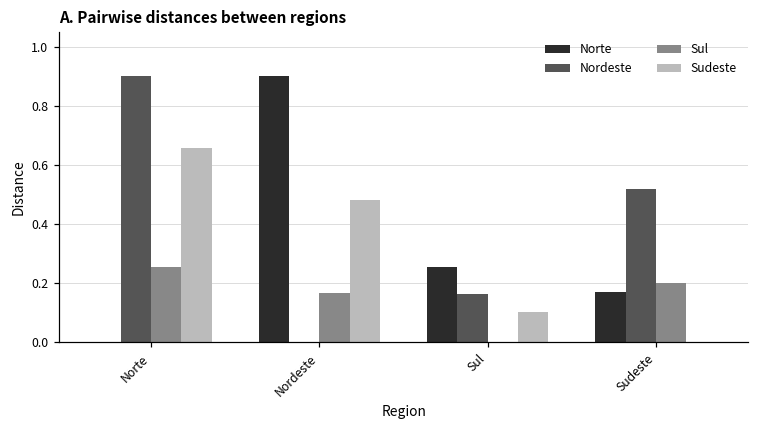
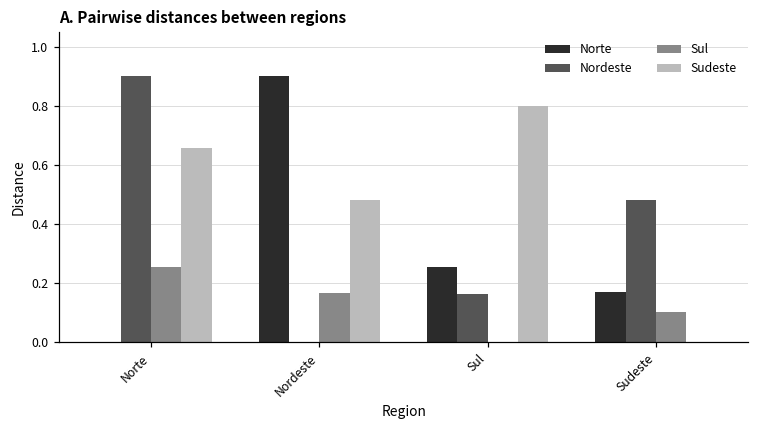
Sudeste, Sul: 0.1 -> 0.8
Nordeste, Sudeste: 0.52 -> 0.48
Sul, Sudeste: 0.2 -> 0.1
